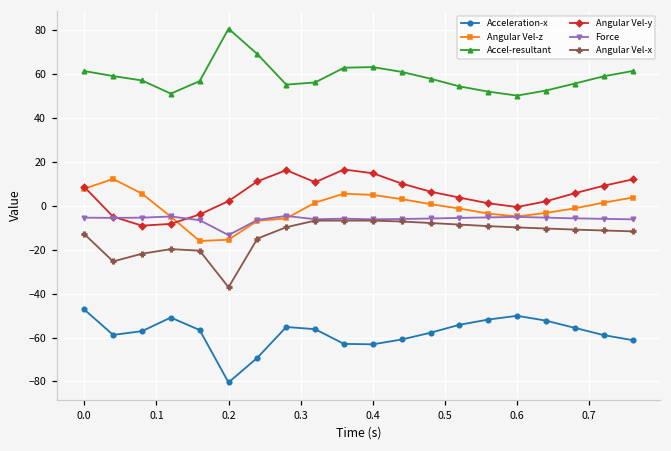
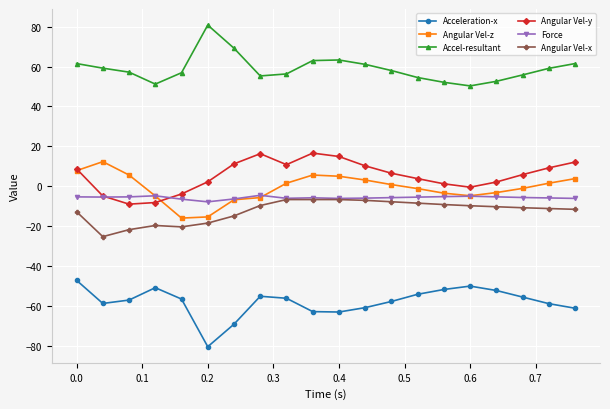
Force, 0.2: -13 -> -8
Angular Vel-x, 0.2: -37 -> -19
